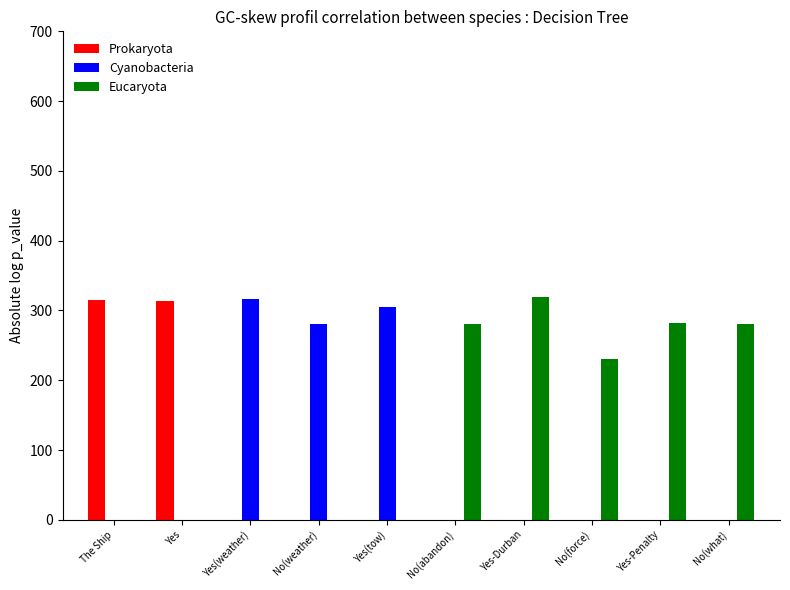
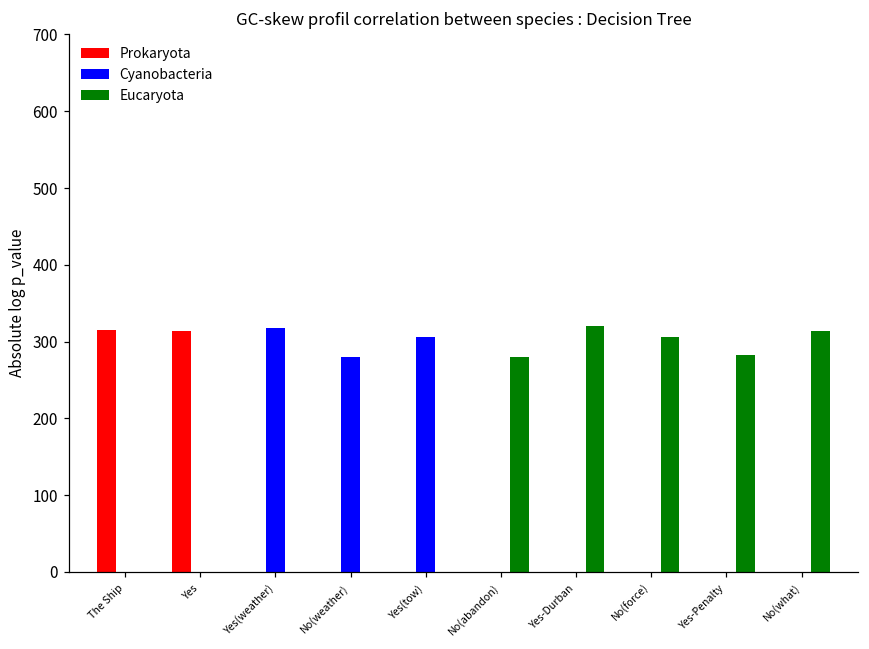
Eucaryota, No(force): 230 -> 310
Eucaryota, No(what): 280 -> 310
